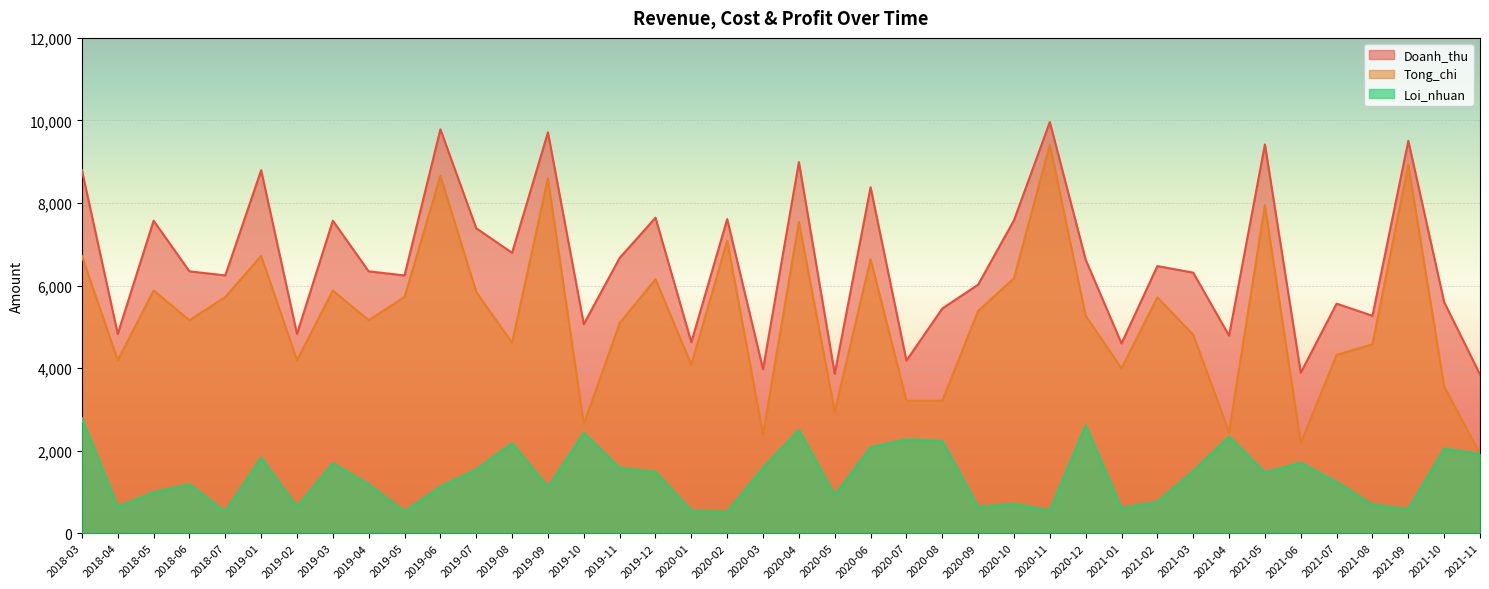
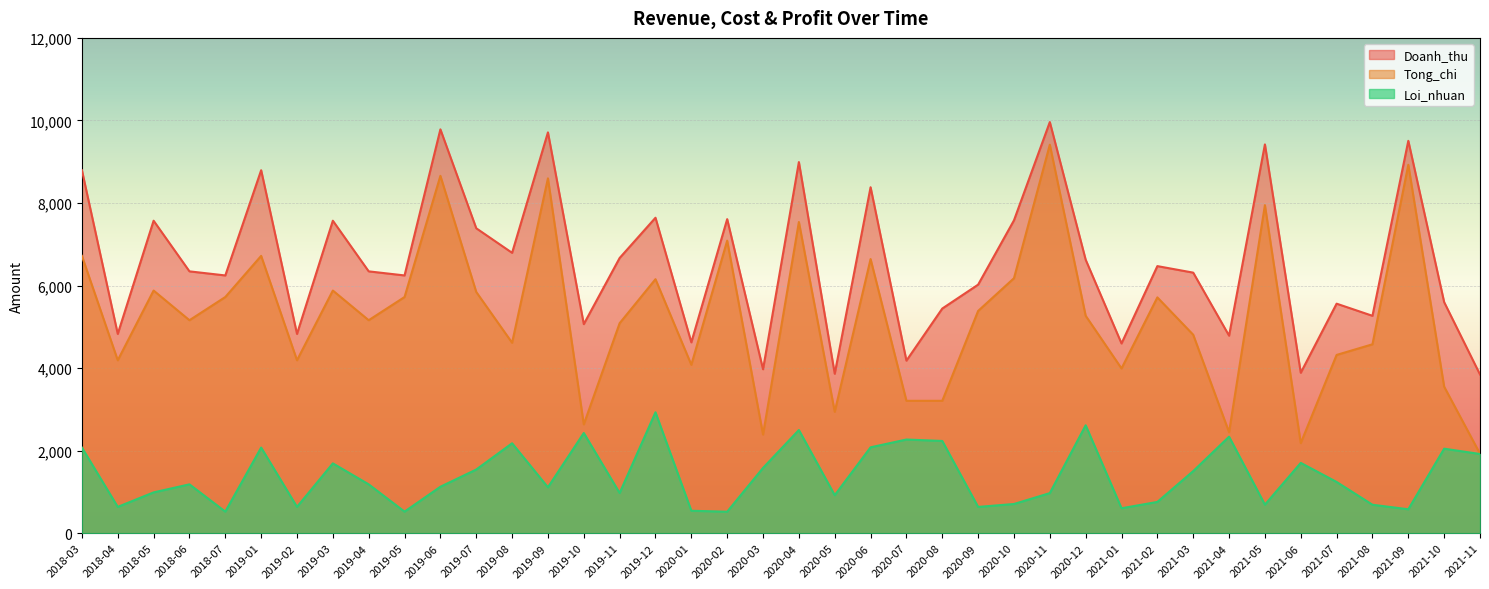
Loi_nhuan, 2018-03: 2,800 -> 2,100
Loi_nhuan, 2019-01: 1,800 -> 2,100
Loi_nhuan, 2019-11: 1,600 -> 1,000
Loi_nhuan, 2019-12: 1,500 -> 2,900
Loi_nhuan, 2020-11: 500 -> 1,000
Loi_nhuan, 2021-05: 1,500 -> 700
